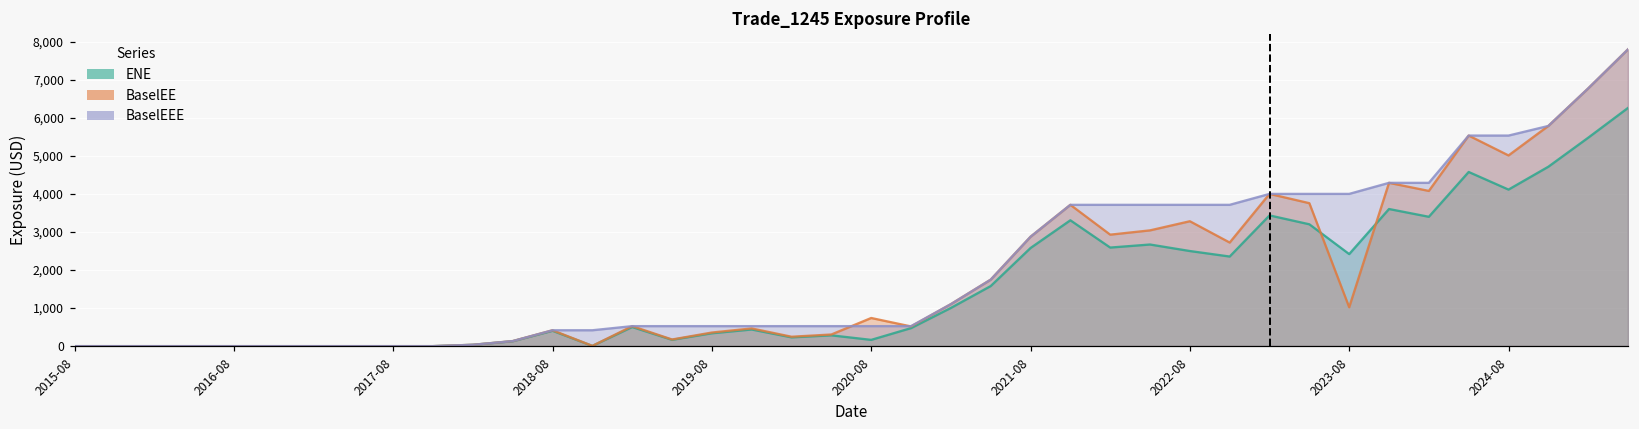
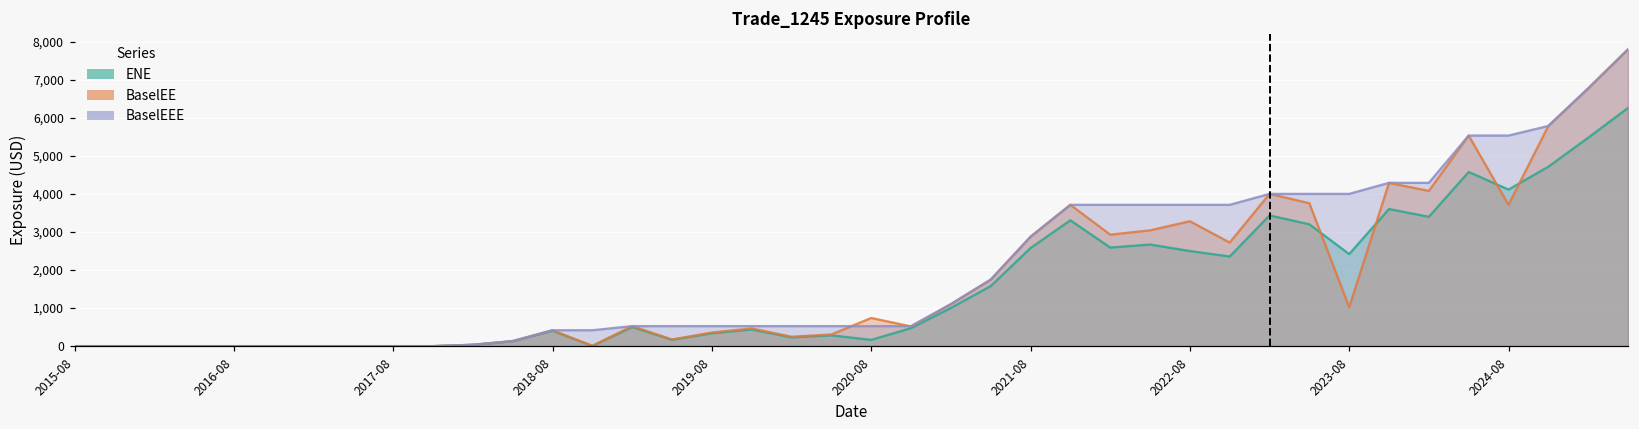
BaselEE, 2024-08: 5,000 -> 3,700
